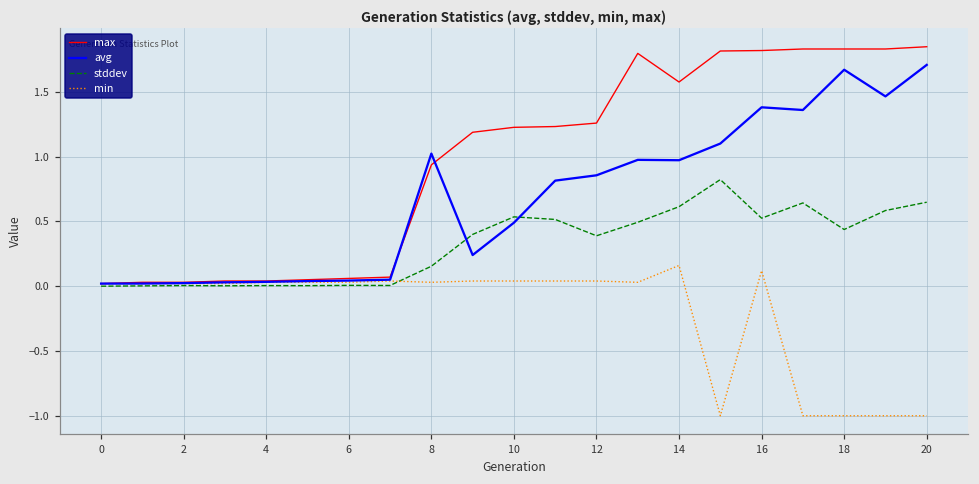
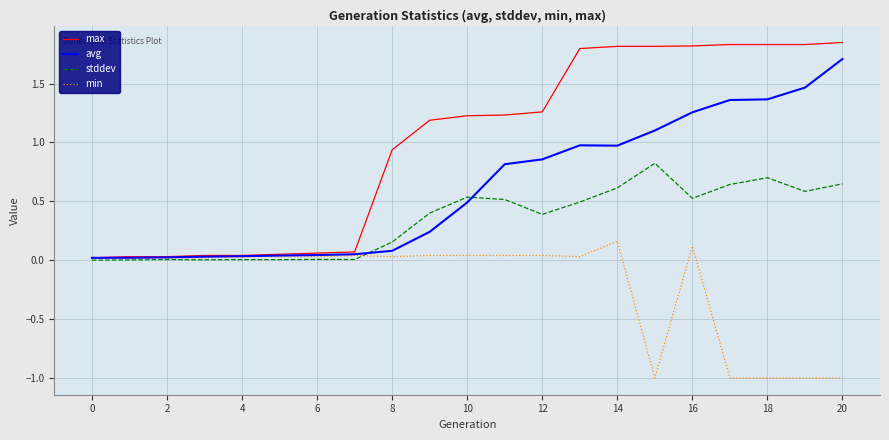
avg, 8: 1.02 -> 0.08
max, 14: 1.58 -> 1.82
avg, 16: 1.38 -> 1.26
avg, 18: 1.67 -> 1.37
stddev, 18: 0.44 -> 0.70
